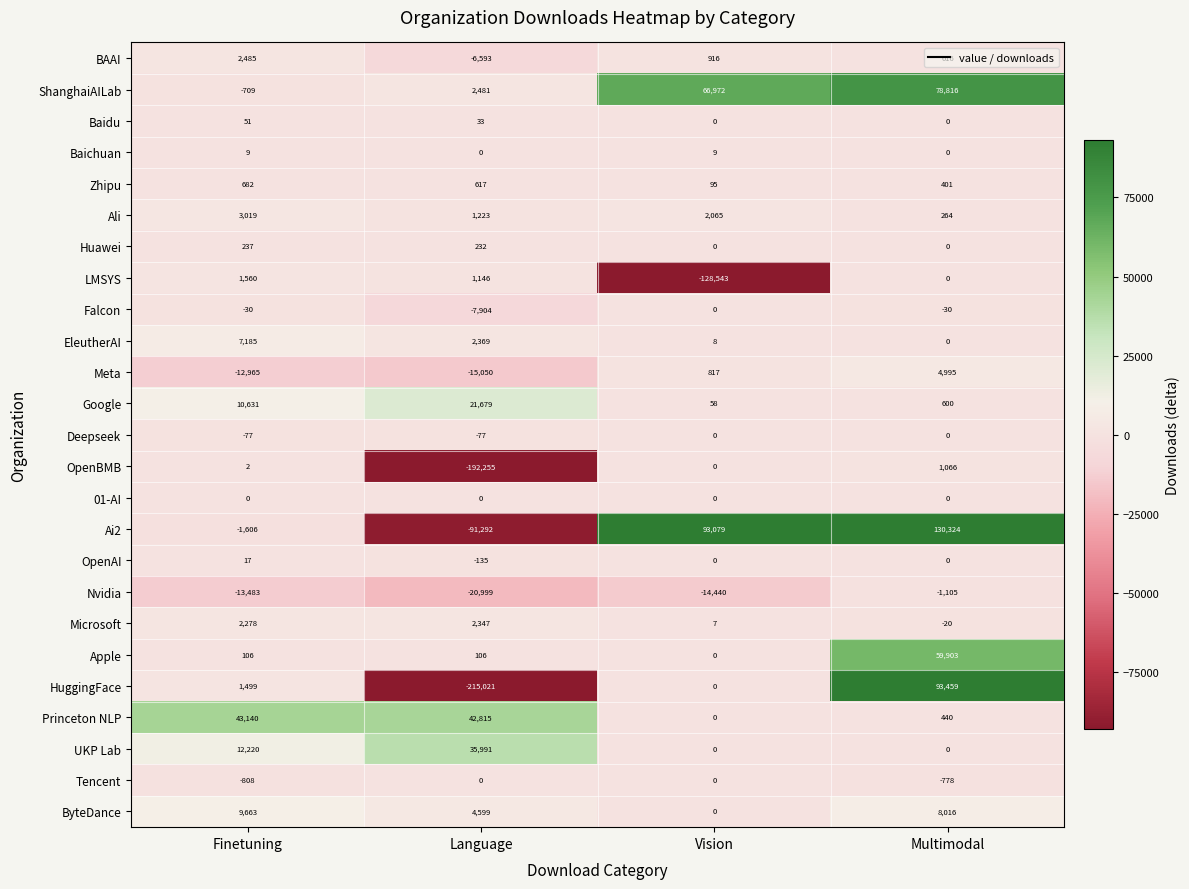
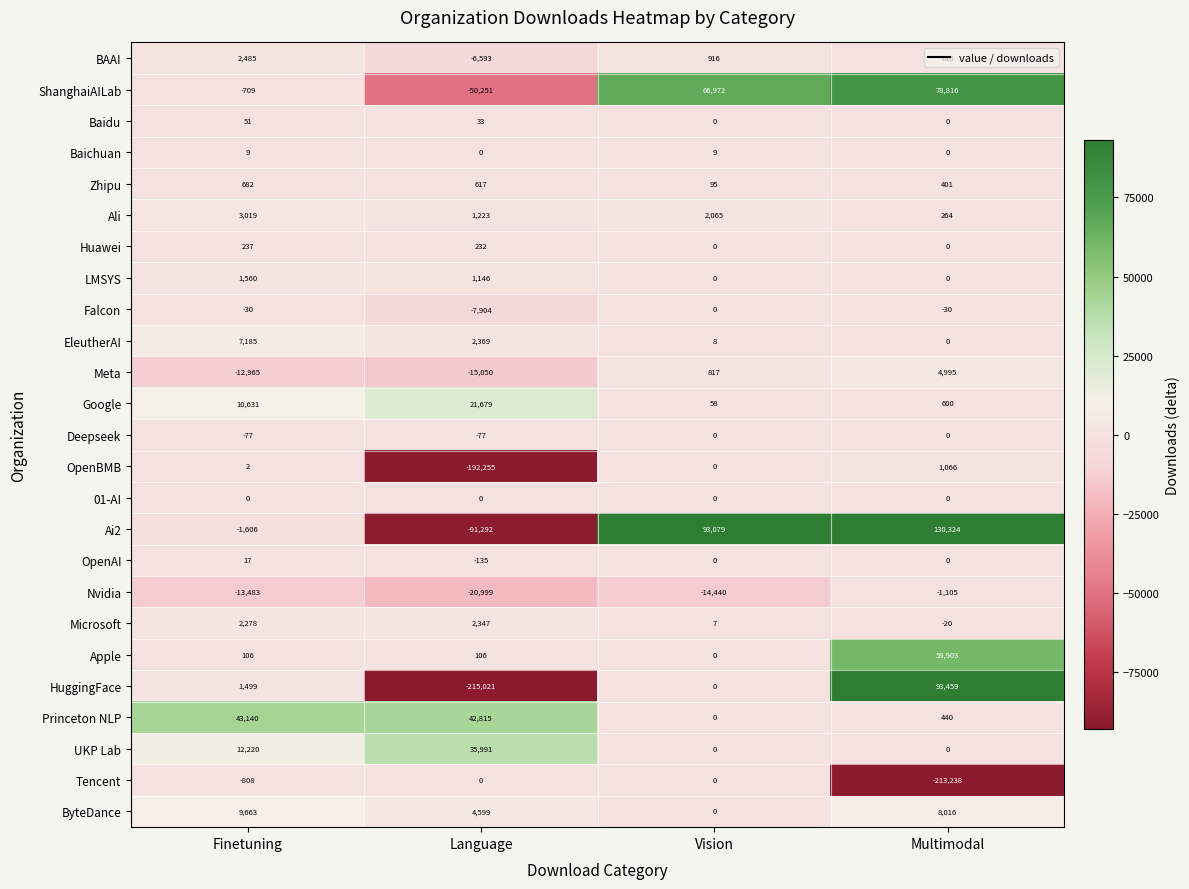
ShanghaiAILab, Language: 2,481 -> -50,251
LMSYS, Vision: -128,543 -> 0
Tencent, Multimodal: -778 -> -213,238
